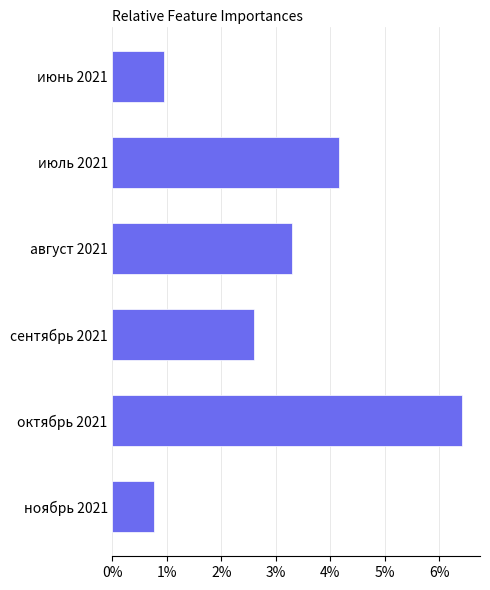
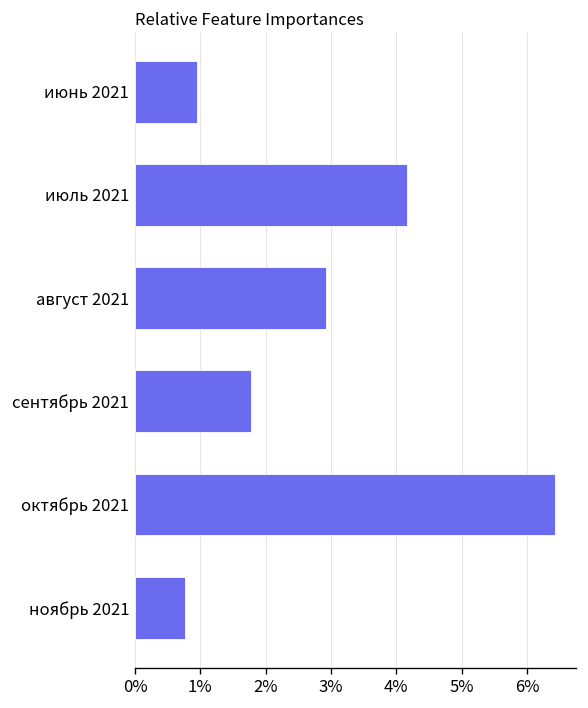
август 2021: 3.3% -> 2.9%
сентябрь 2021: 2.6% -> 1.8%
